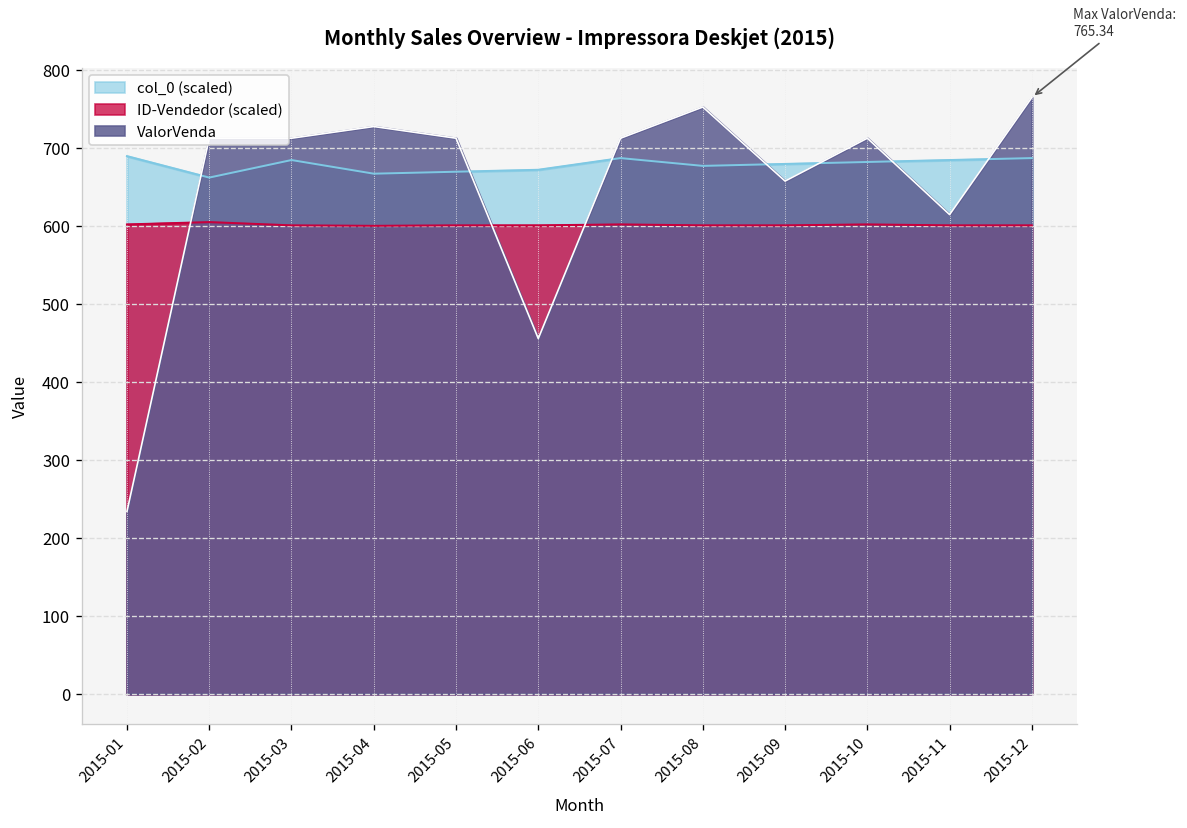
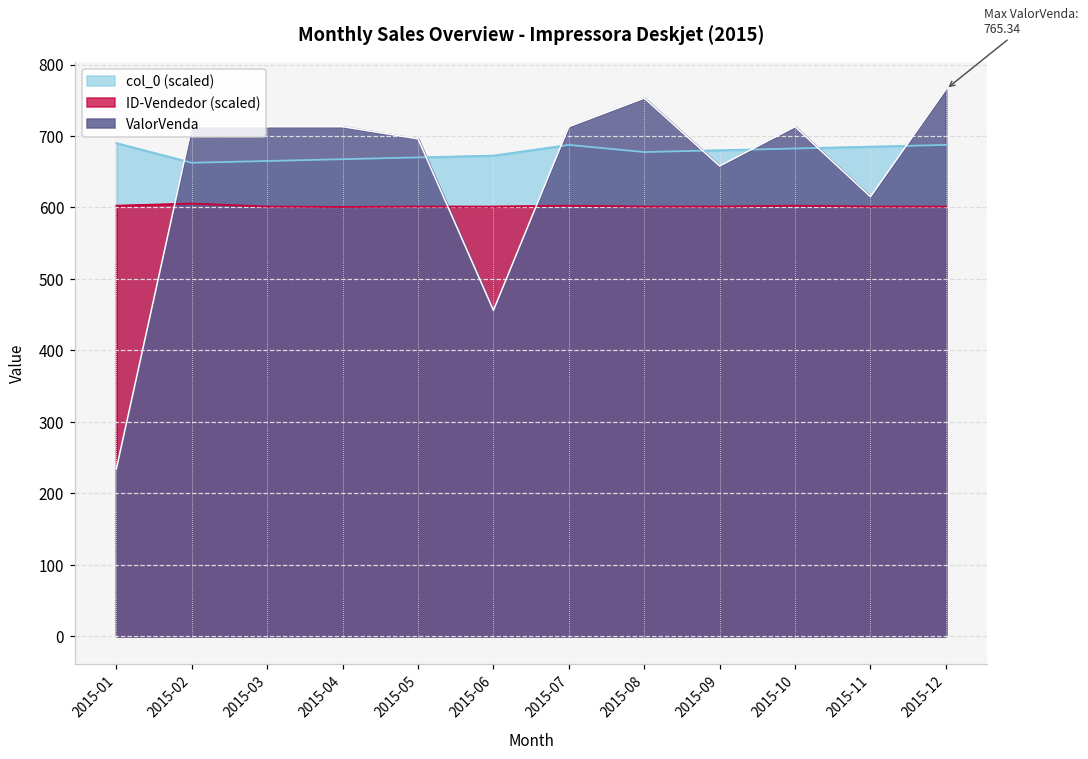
col_0 (scaled), 2015-03: 690 -> 670
ValorVenda, 2015-04: 730 -> 710
ValorVenda, 2015-05: 710 -> 700
